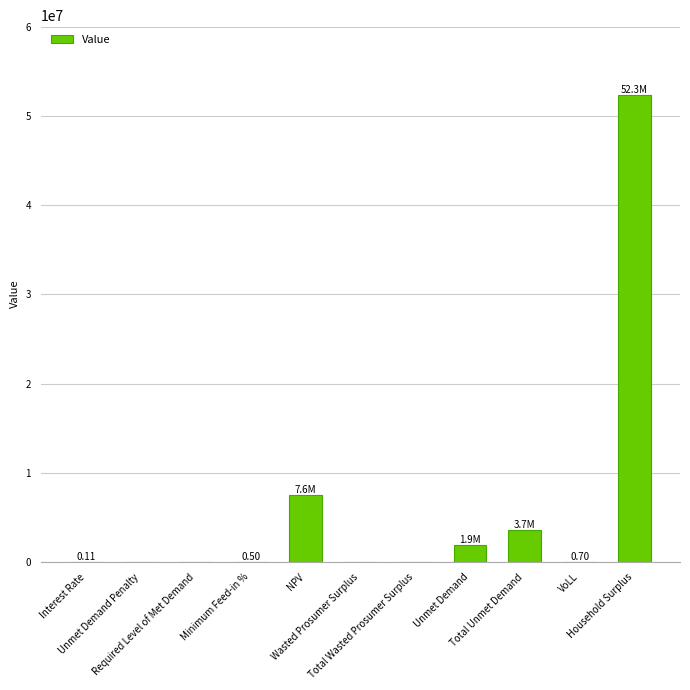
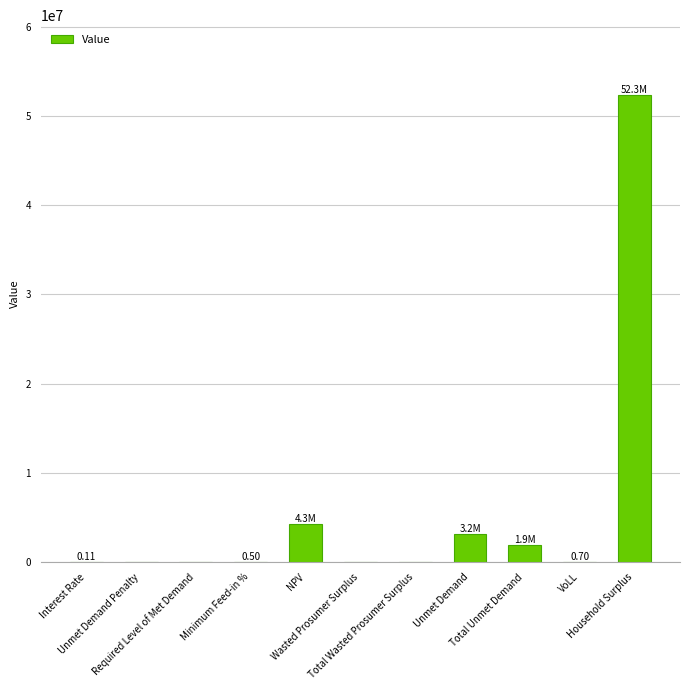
NPV: 7.6M -> 4.3M
Unmet Demand: 1.9M -> 3.2M
Total Unmet Demand: 3.7M -> 1.9M
